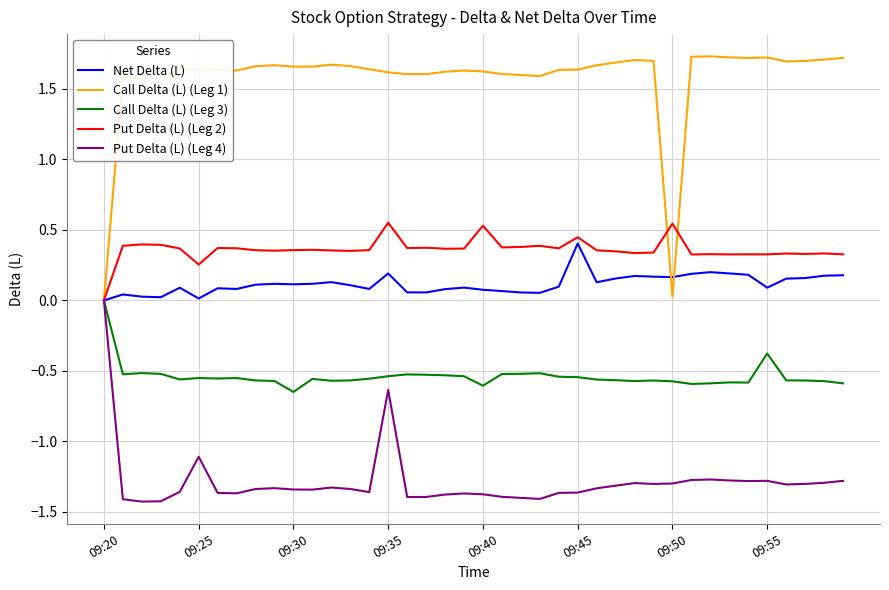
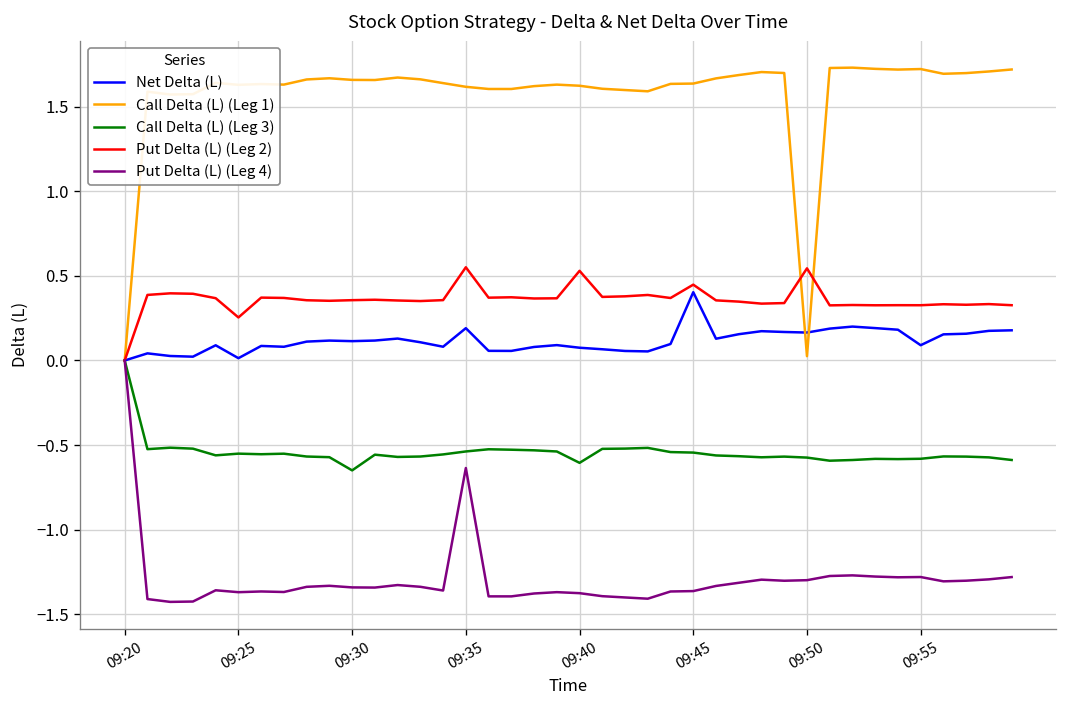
Put Delta (L) (Leg 4), 09:25: -1.11 -> -1.37
Call Delta (L) (Leg 3), 09:55: -0.38 -> -0.58
